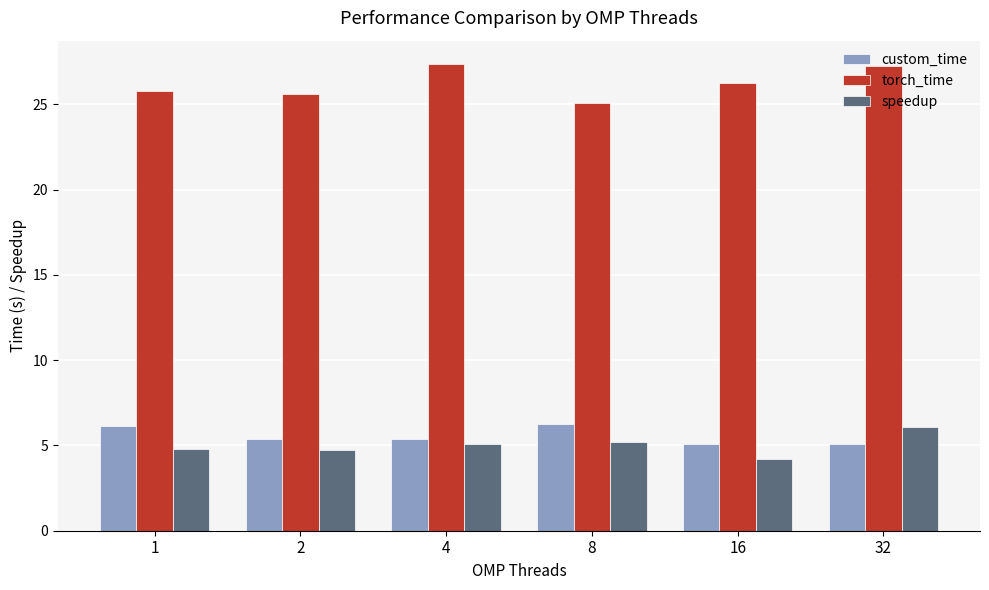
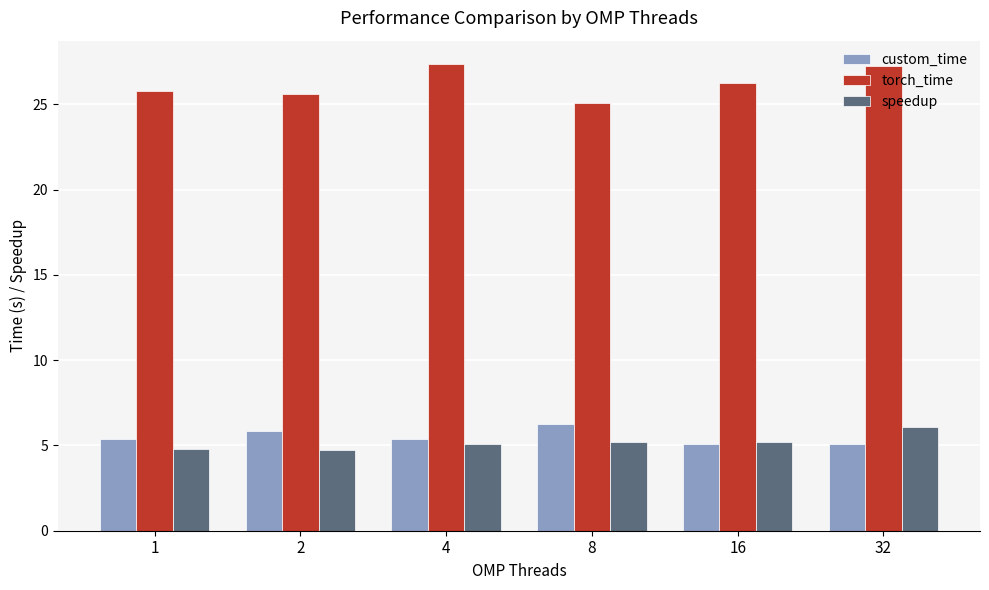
custom_time, 1: 6.1 -> 5.4
custom_time, 2: 5.4 -> 5.9
speedup, 16: 4.2 -> 5.2
